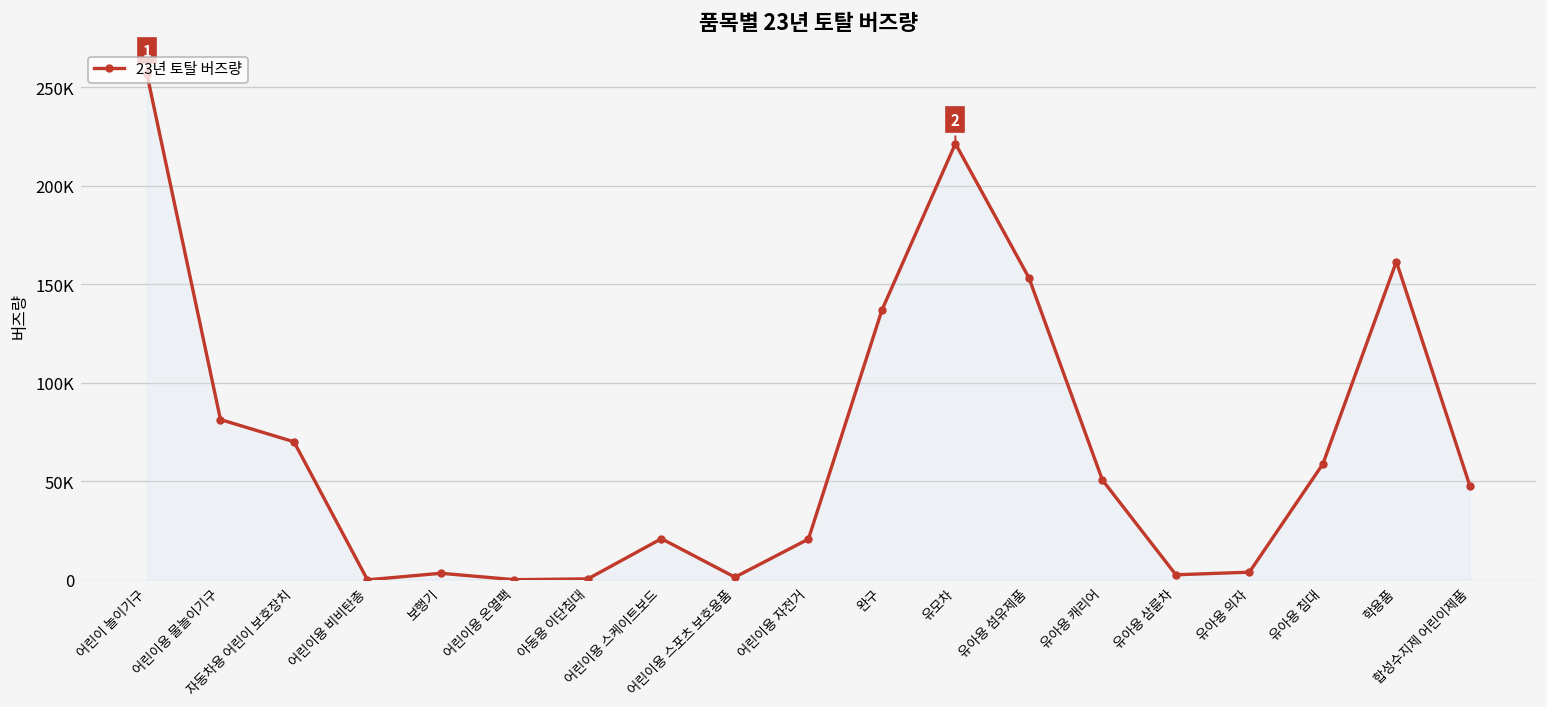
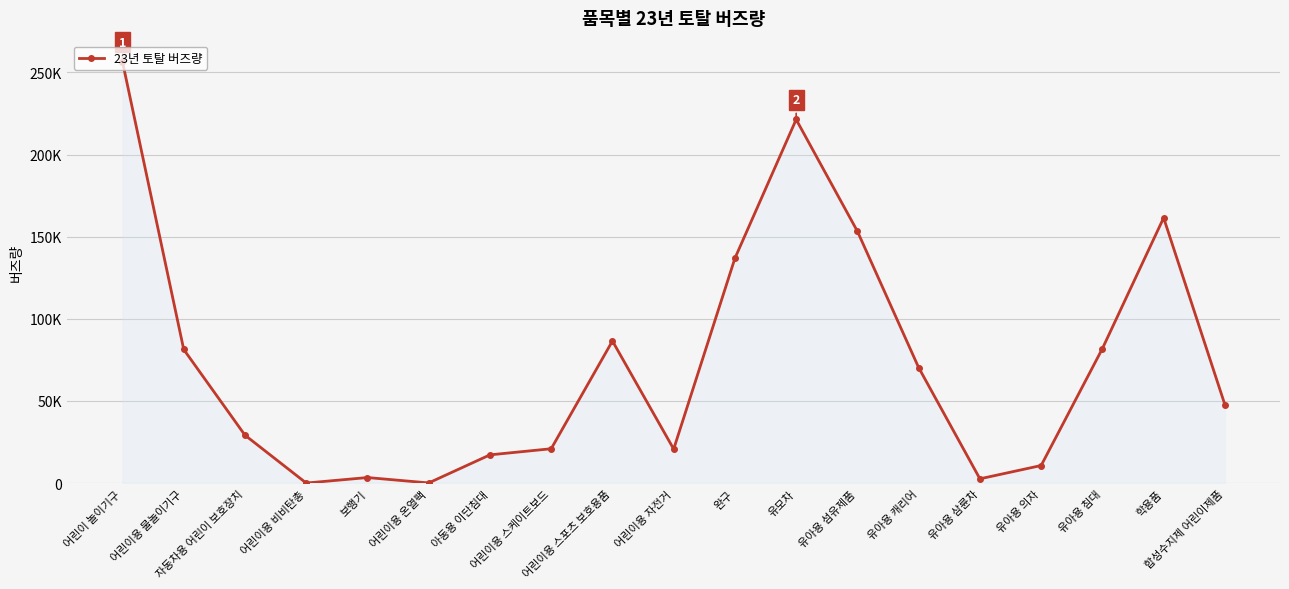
자동차용 어린이 보호장치: 70000 -> 29000
아동용 이단침대: 1000 -> 17000
어린이용 스포츠 보호용품: 1000 -> 87000
유아용 캐리어: 51000 -> 70000
유아용 의자: 4000 -> 11000
유아용 침대: 59000 -> 82000
